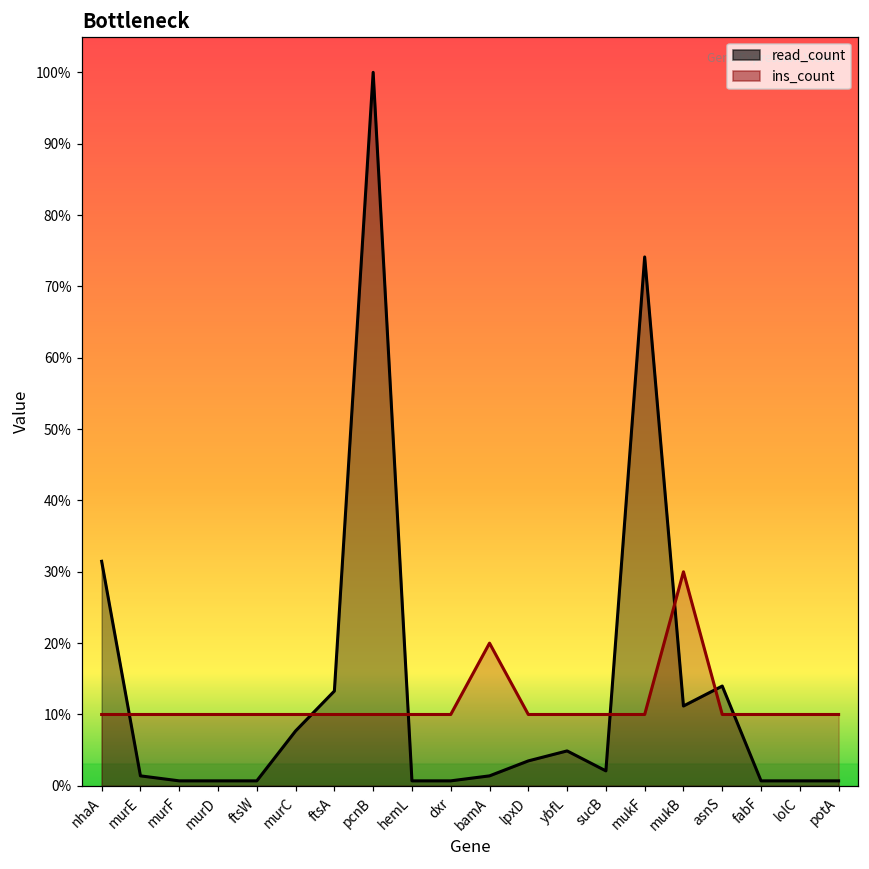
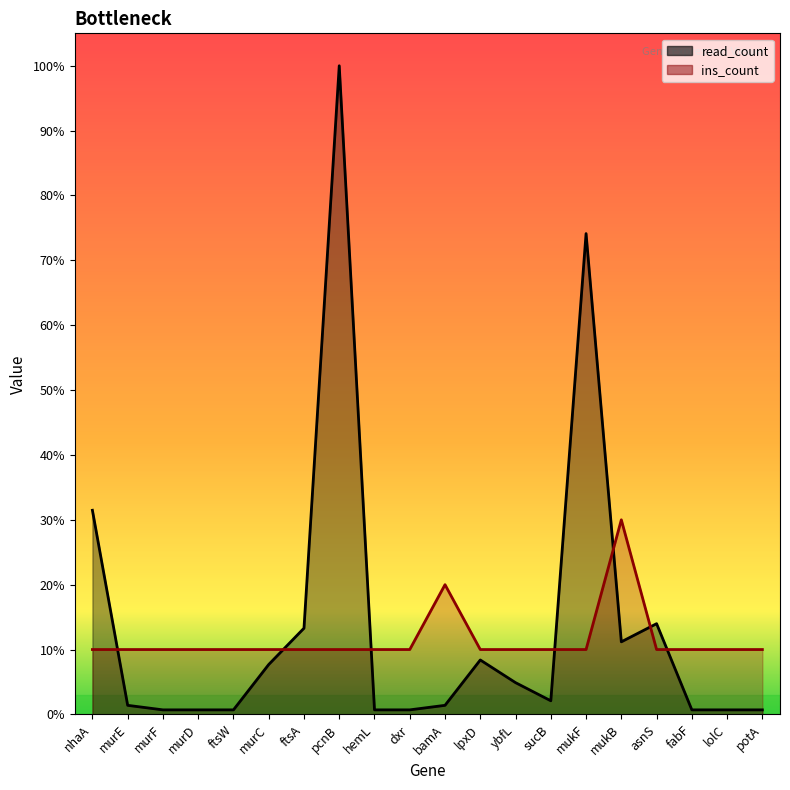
read_count, lpxD: 3% -> 8%
